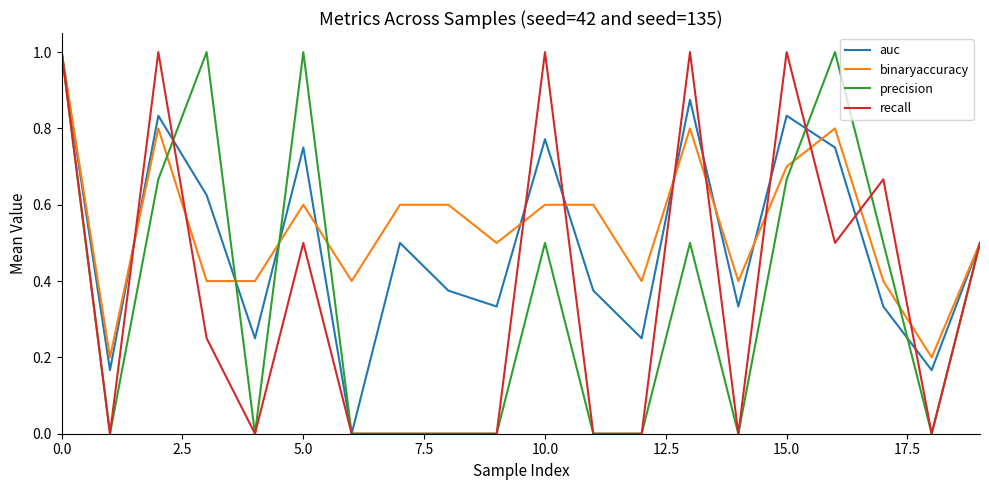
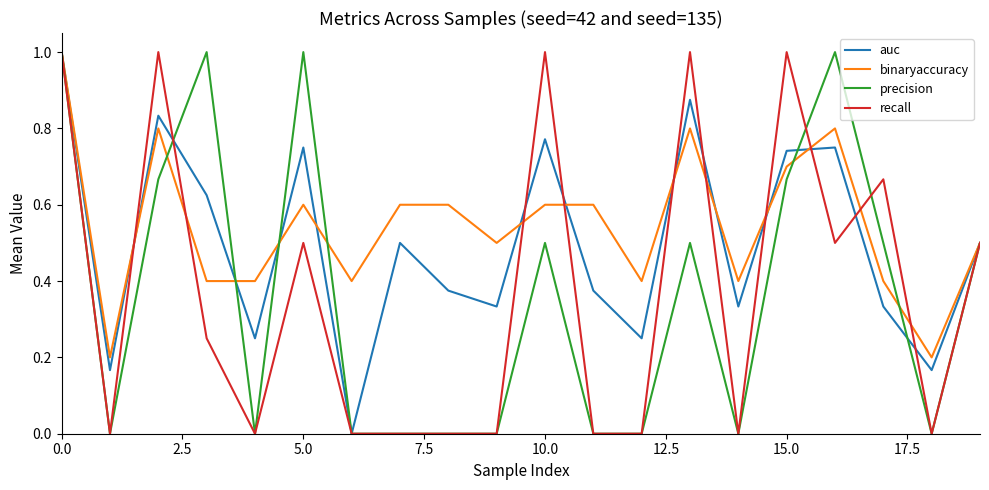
auc, 15.0: 0.83 -> 0.74
